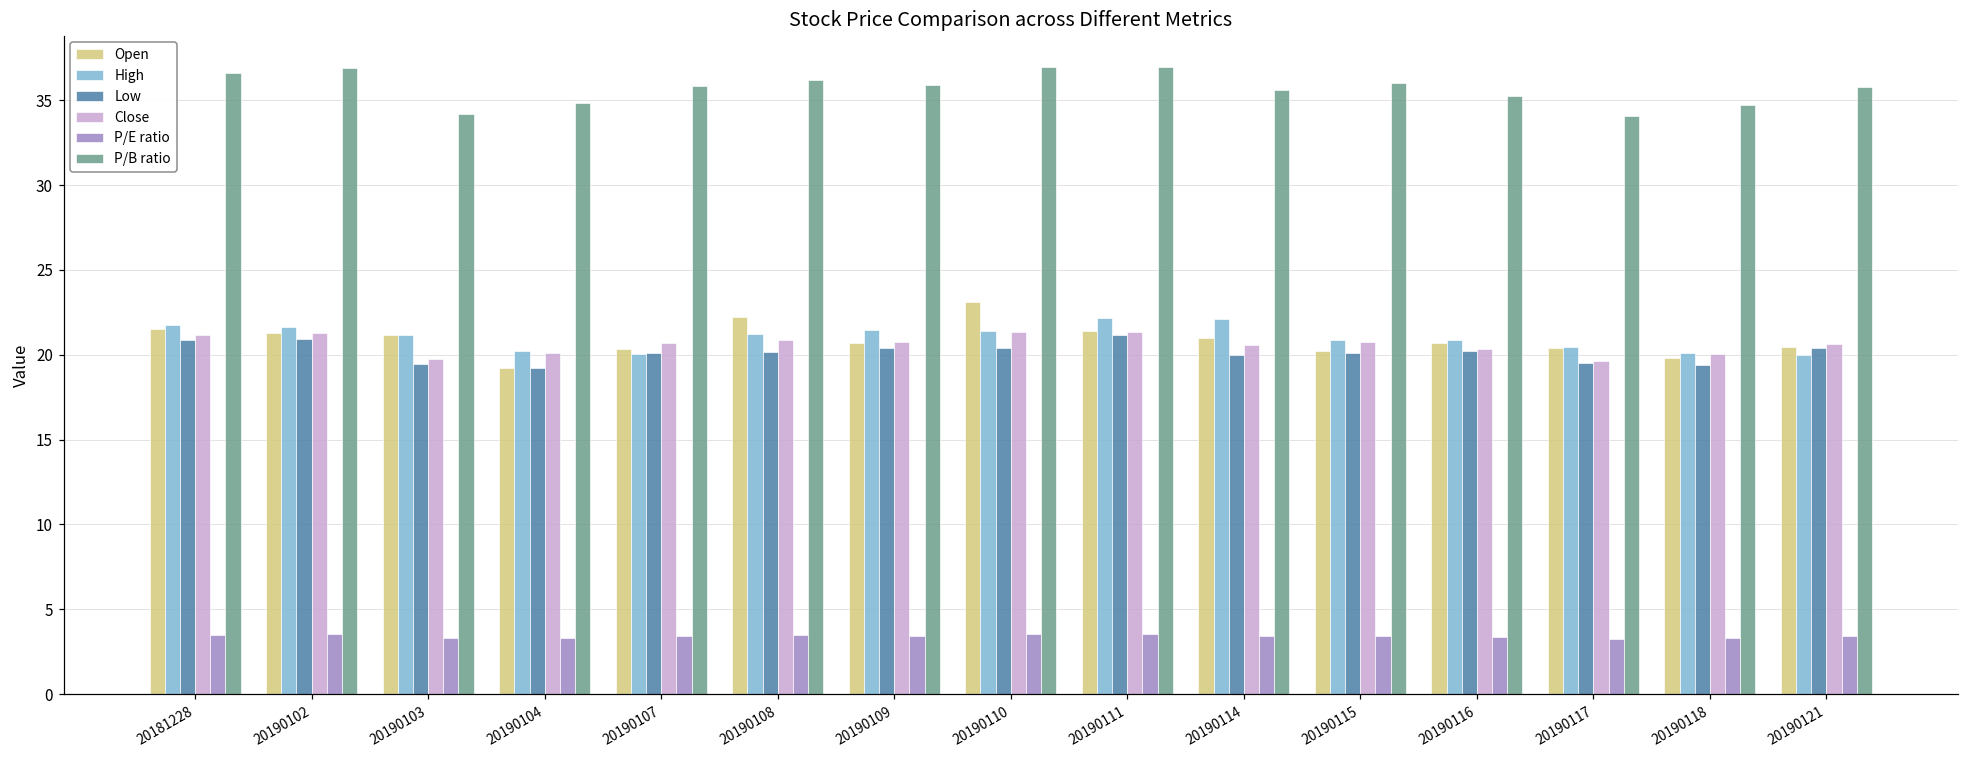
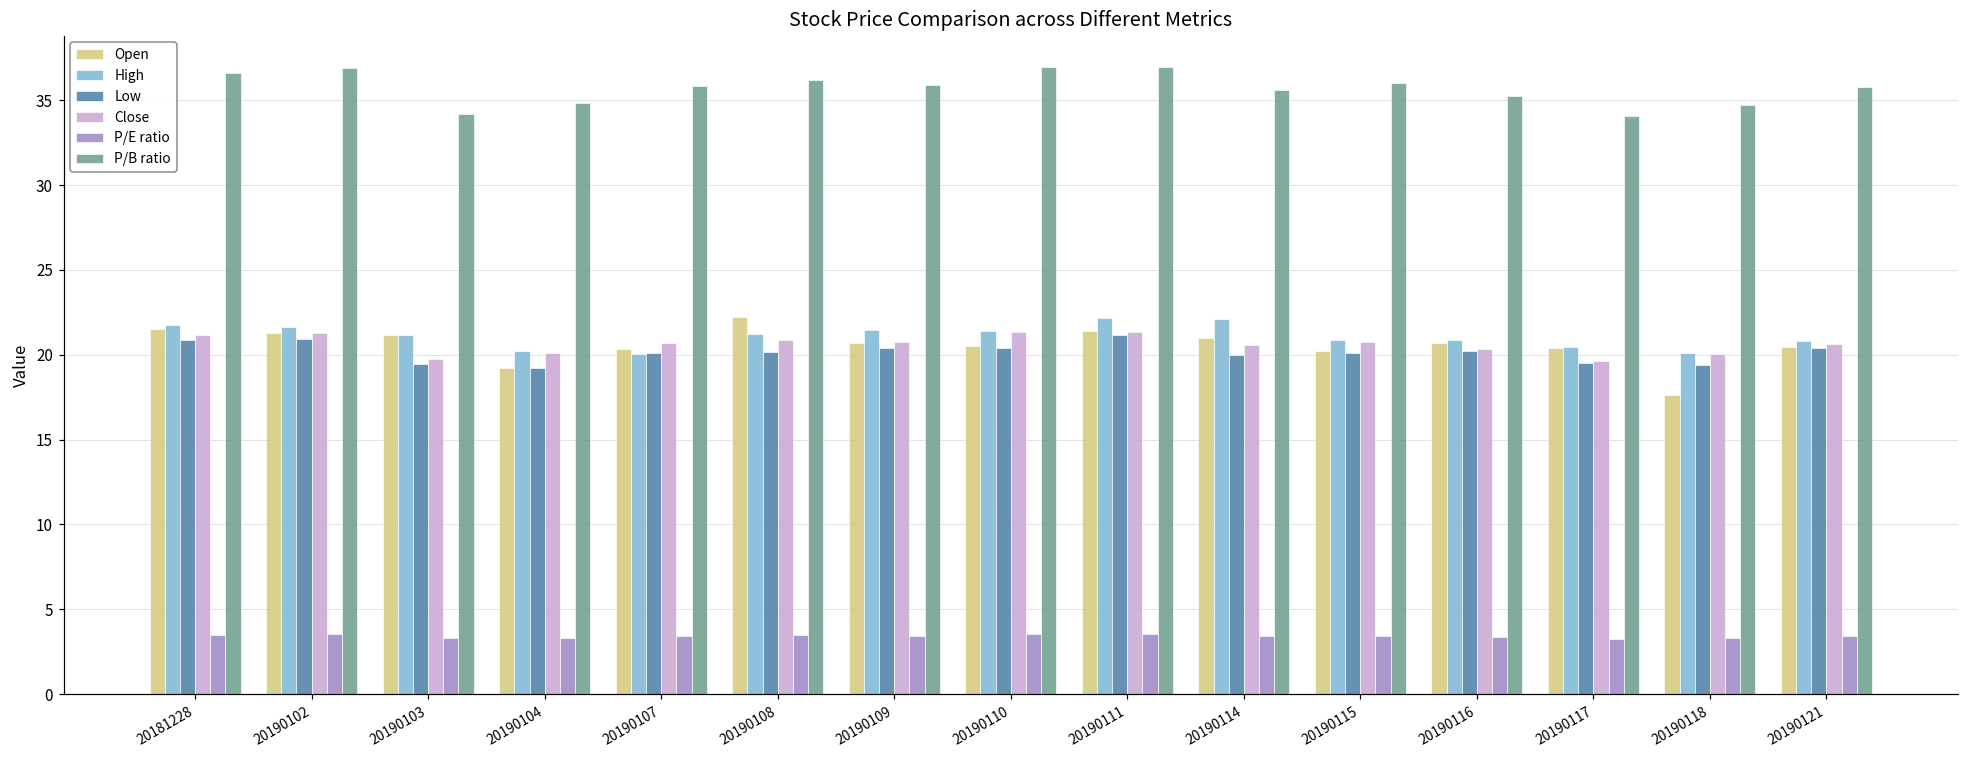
Open, 20190110: 23.1 -> 20.5
Open, 20190118: 19.8 -> 17.7
High, 20190121: 20.0 -> 20.8
